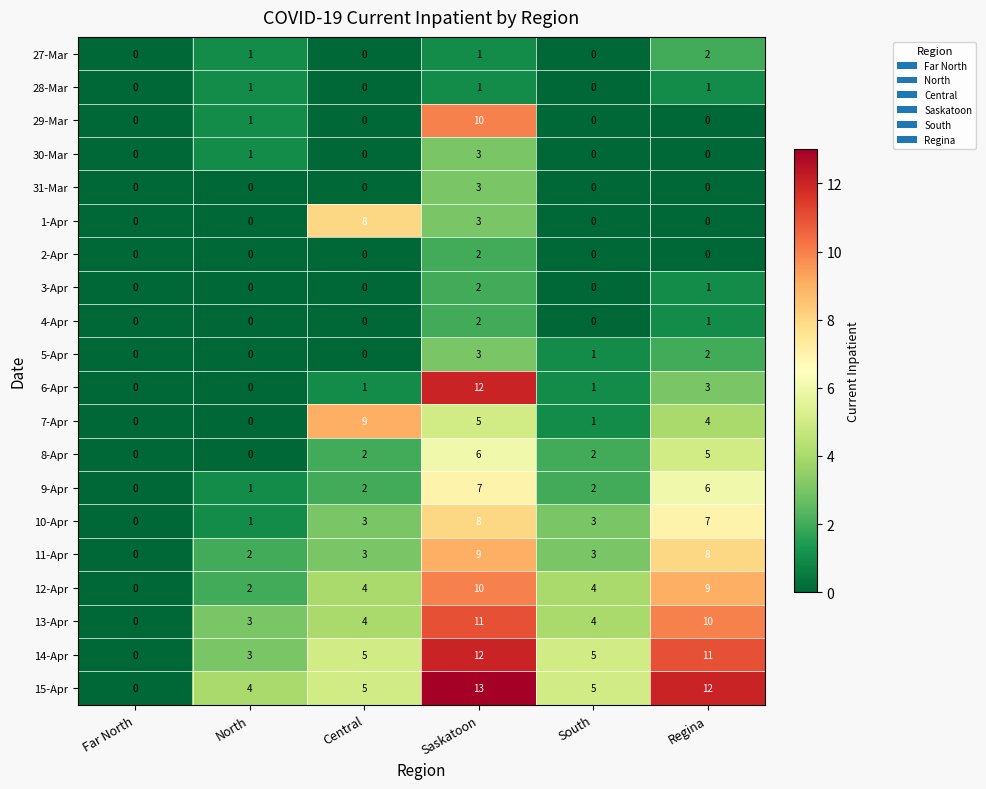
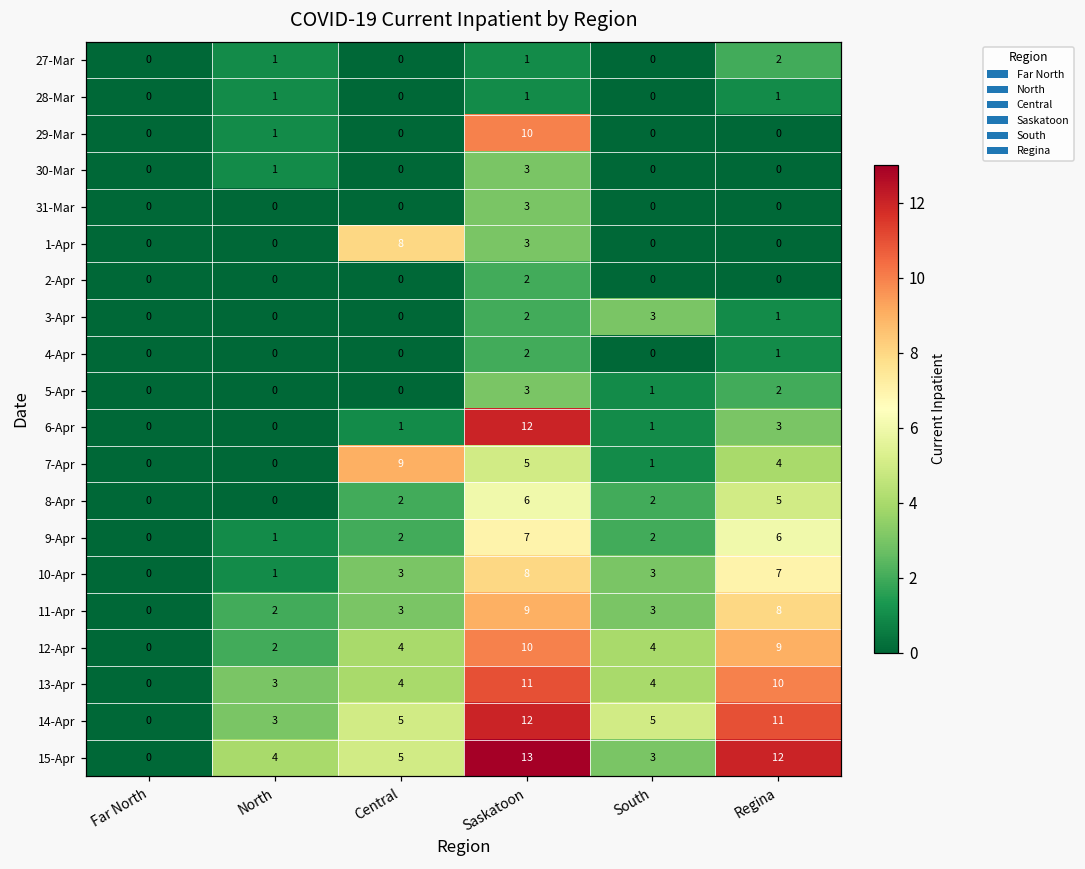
3-Apr, South: 0 -> 3
15-Apr, South: 5 -> 3
